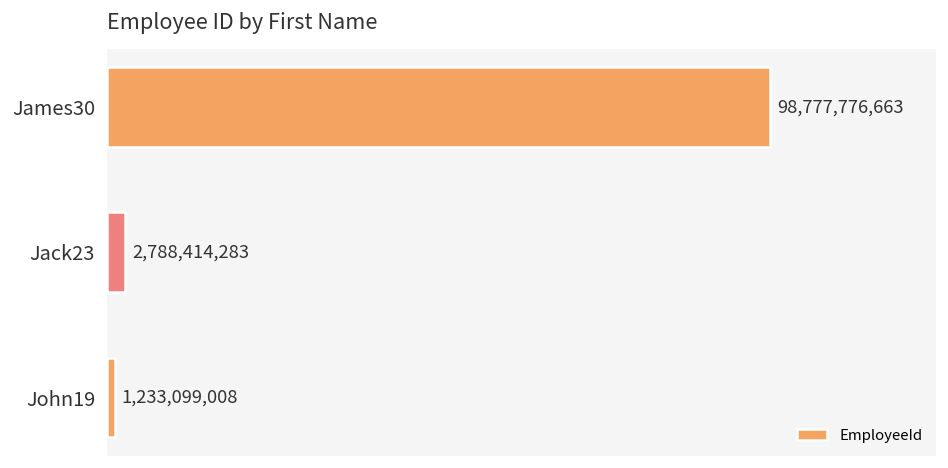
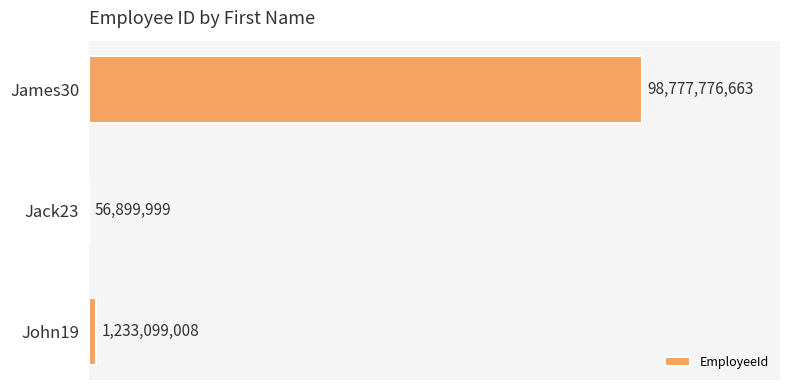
Jack23: 2,788,414,283 -> 56,899,999
